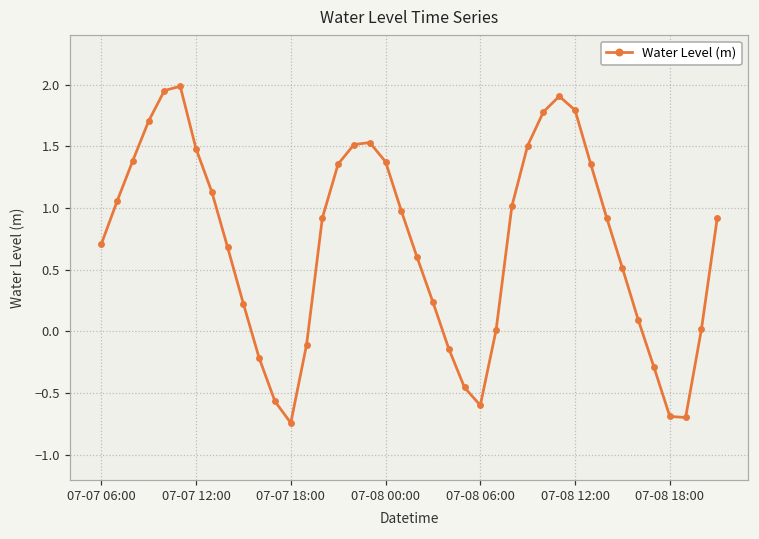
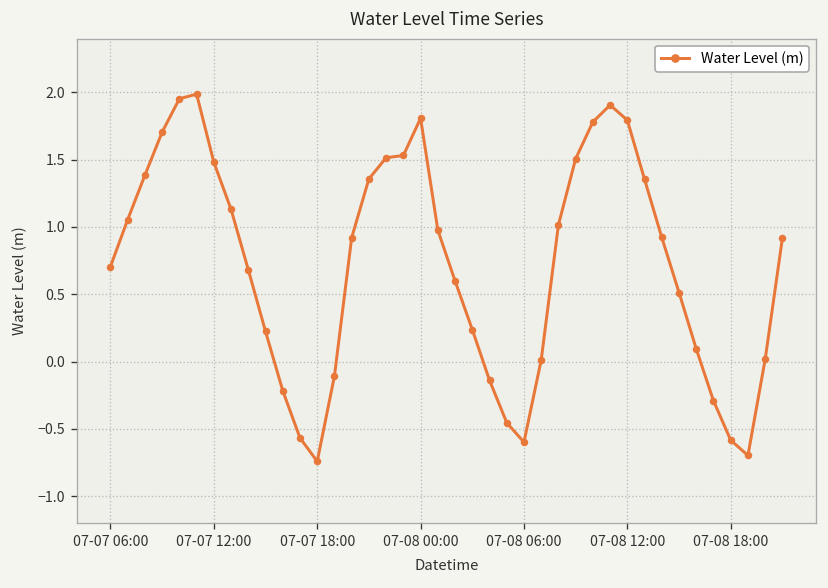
07-08 00:00: 1.38 -> 1.81
07-08 18:00: -0.69 -> -0.58
